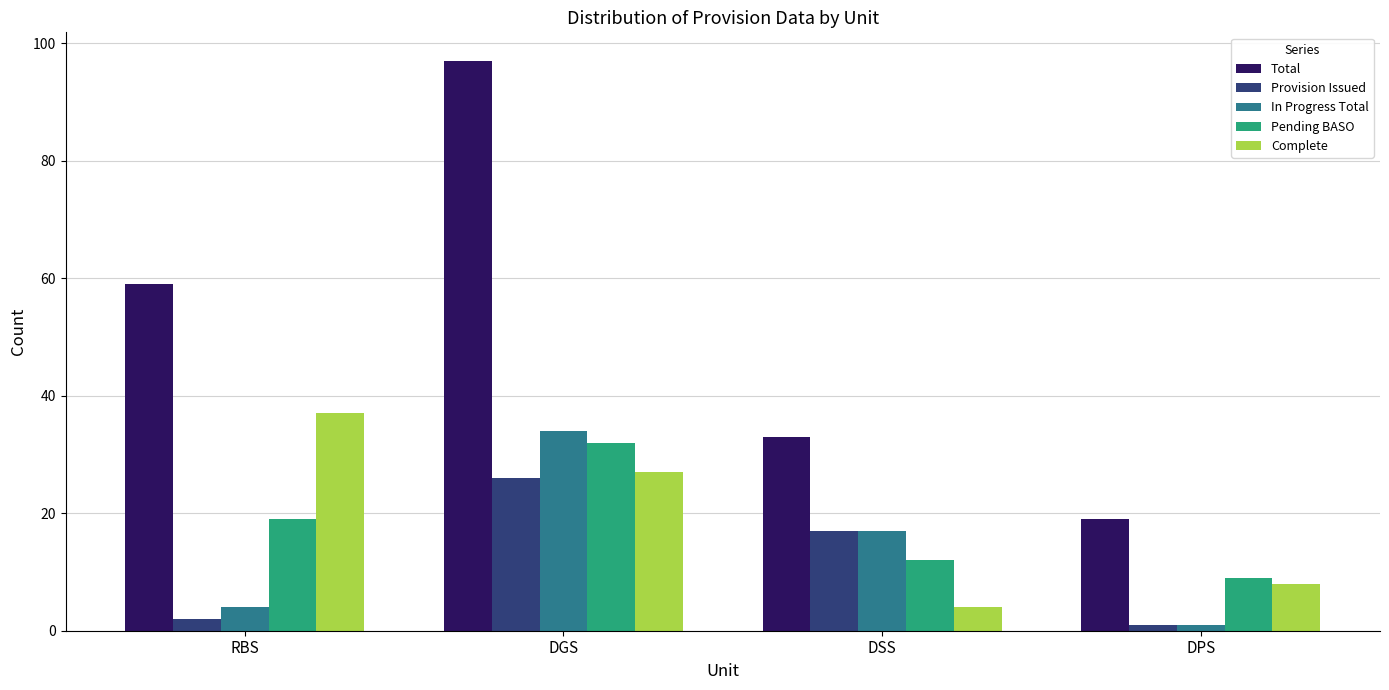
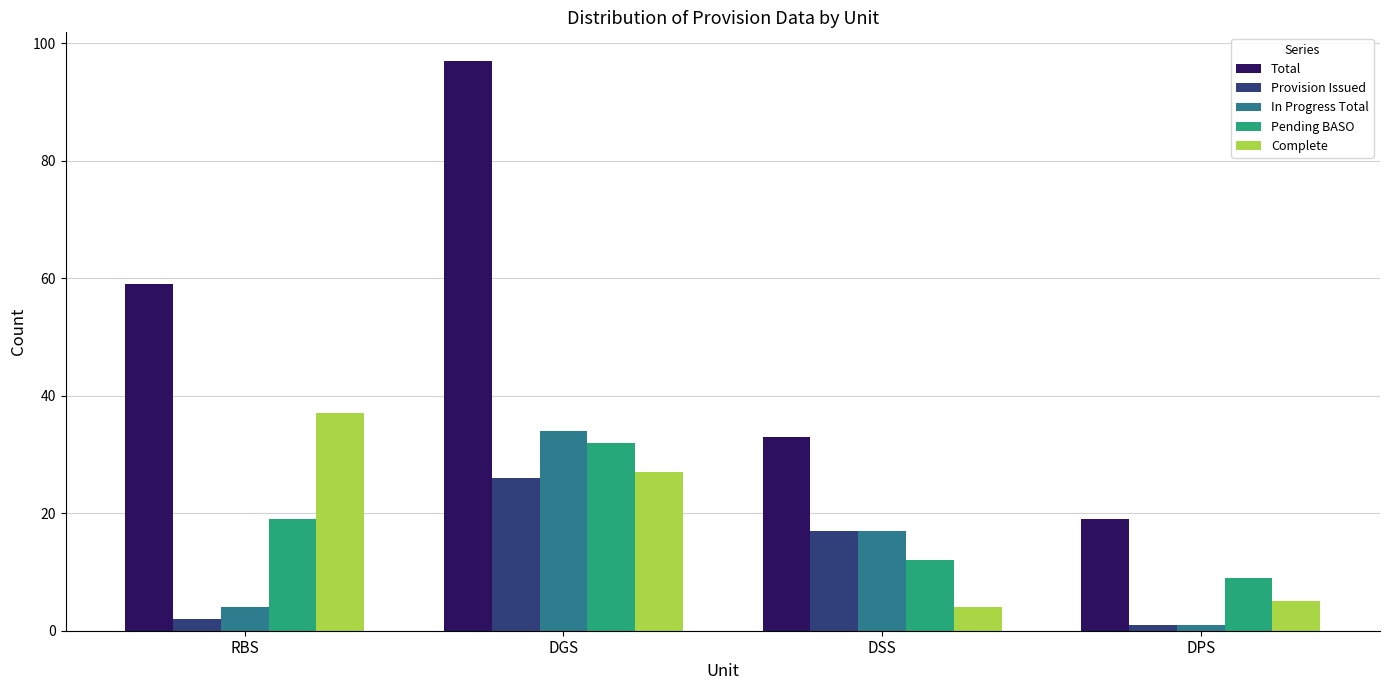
Complete, DPS: 8 -> 5
